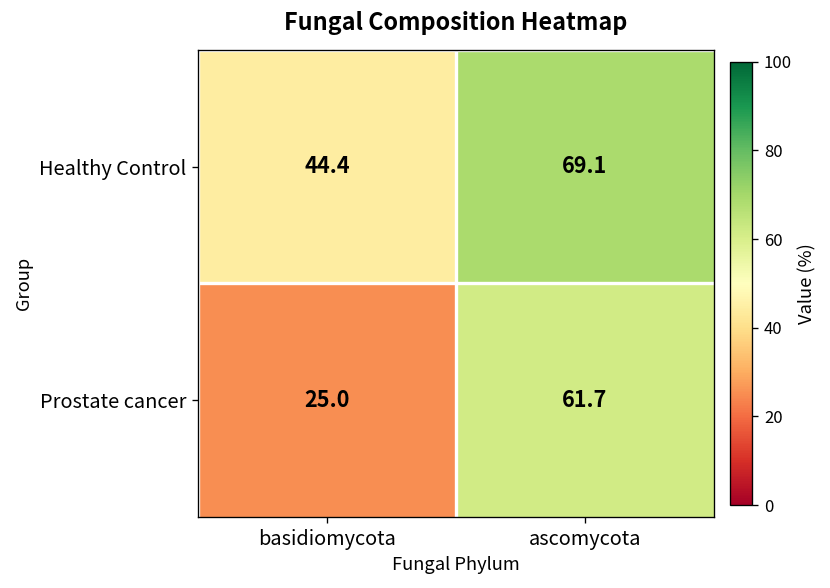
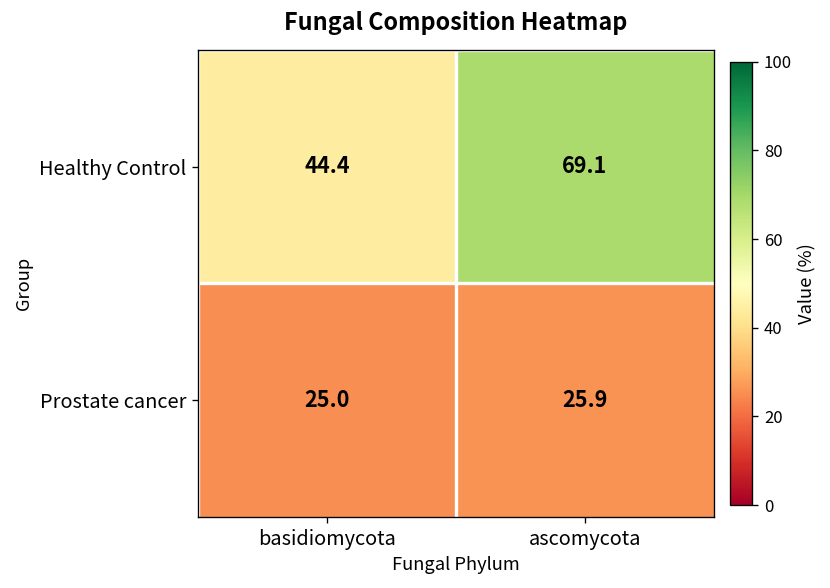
Prostate cancer, ascomycota: 61.7 -> 25.9
